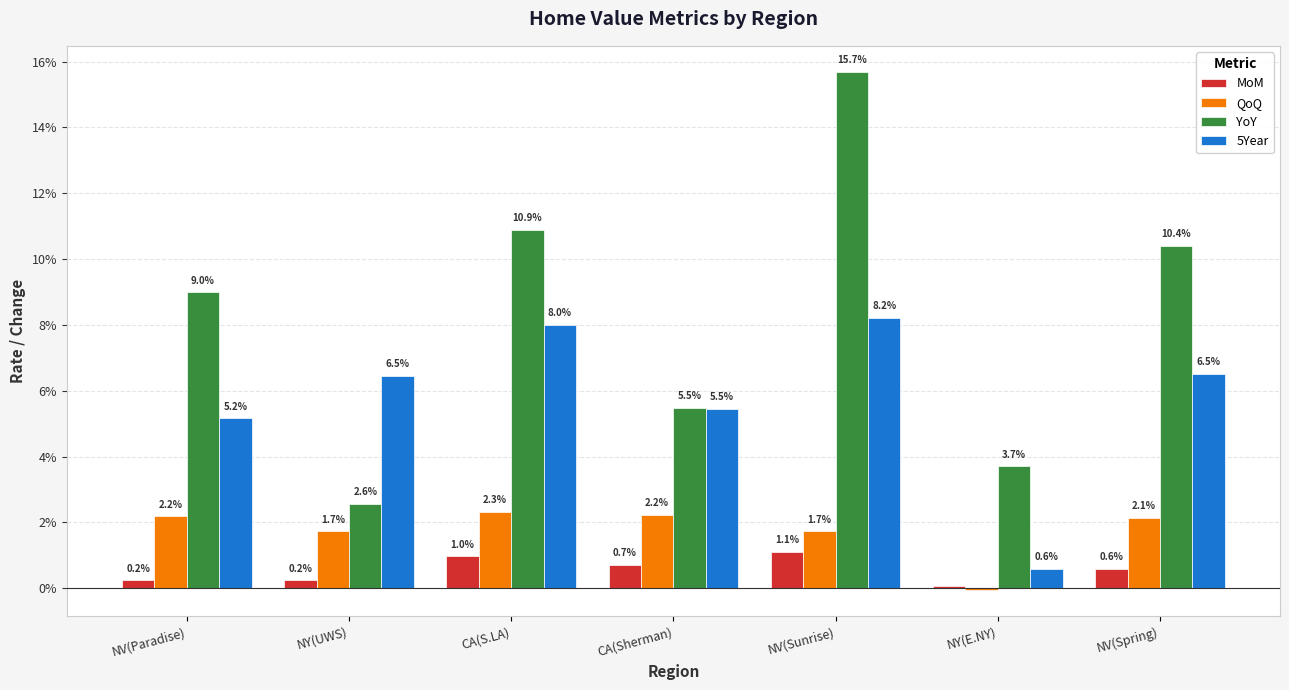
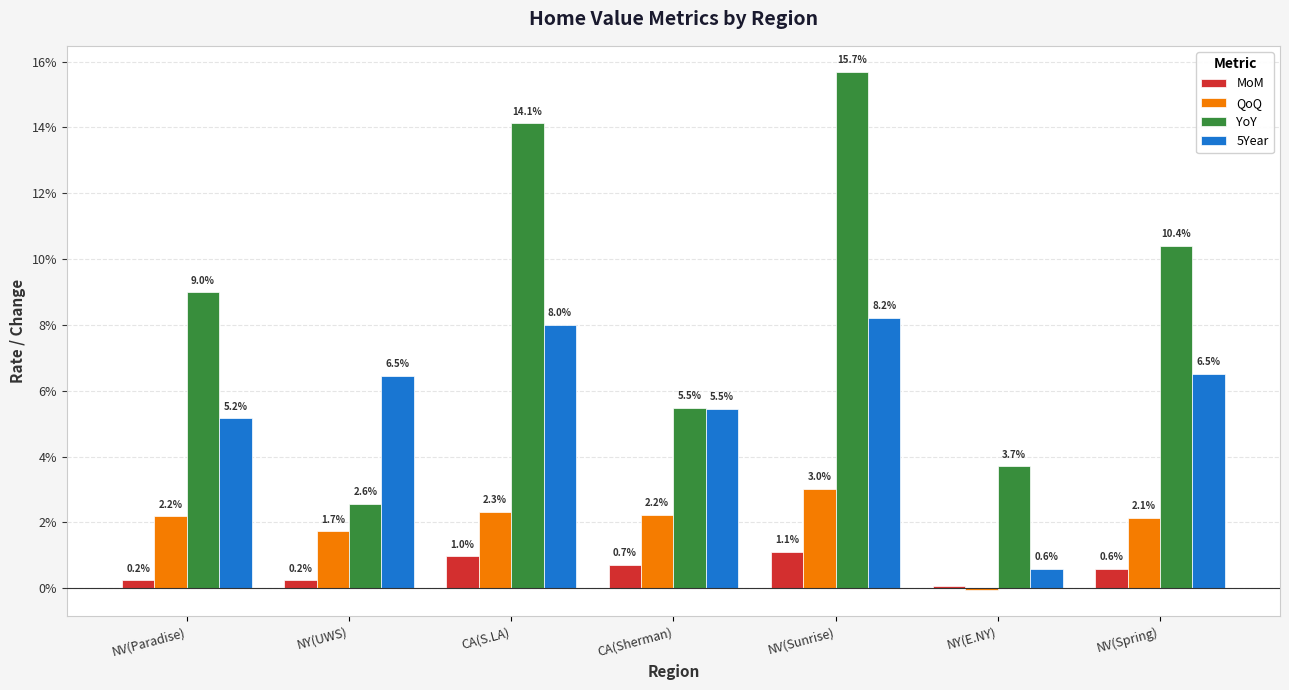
YoY, CA(S.LA): 10.9% -> 14.1%
QoQ, NV(Sunrise): 1.7% -> 3.0%
